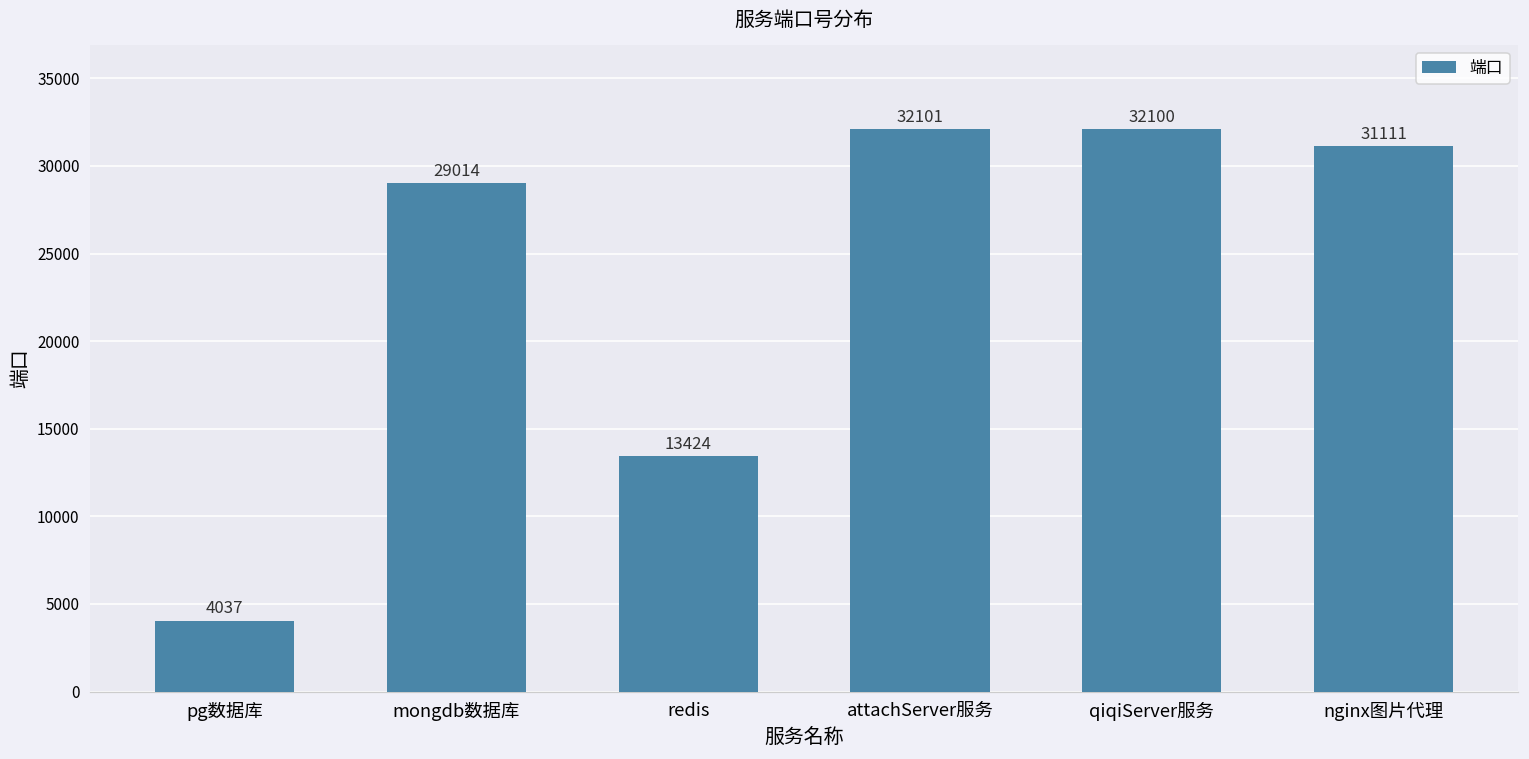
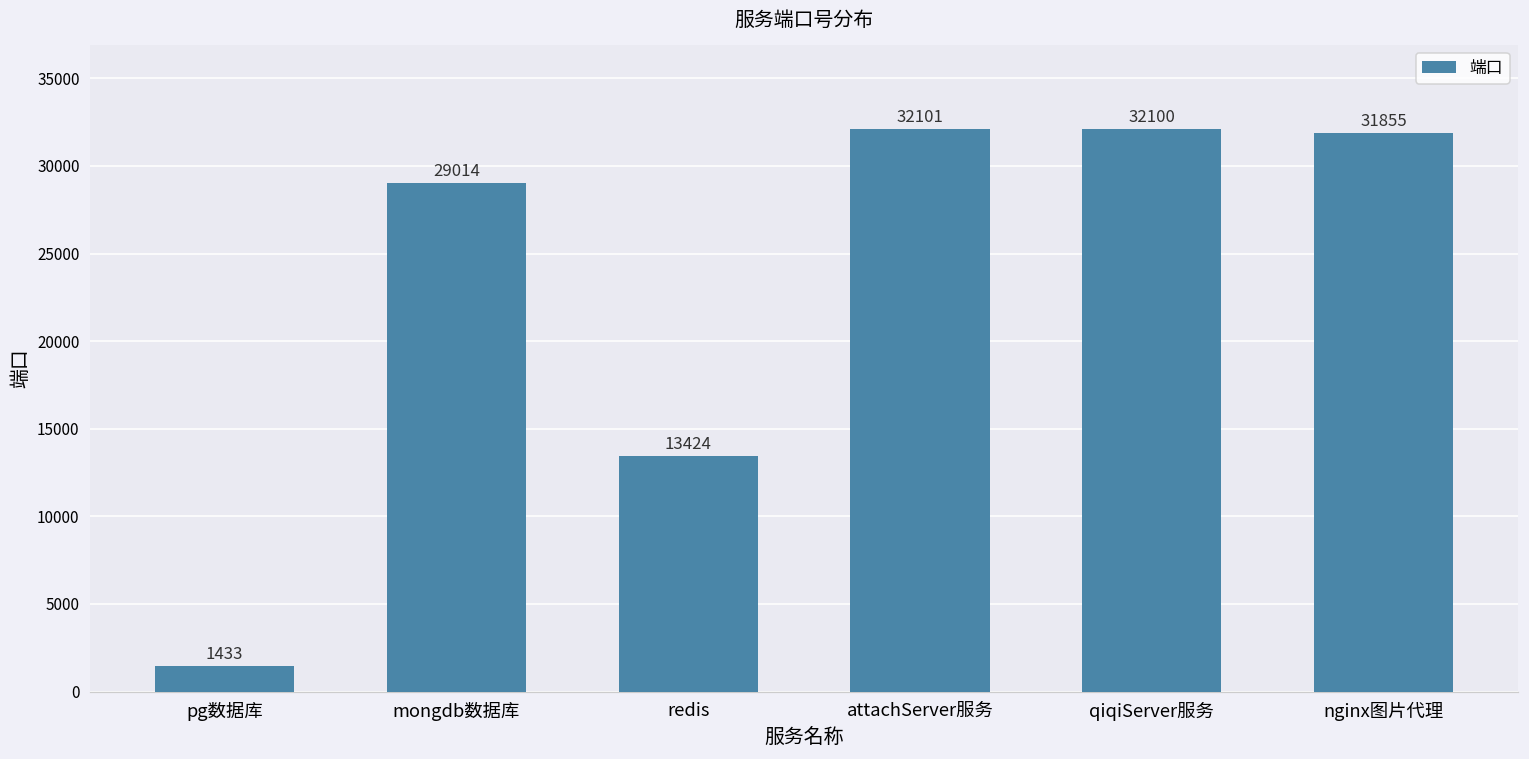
pg数据库: 4037 -> 1433
nginx图片代理: 31111 -> 31855
